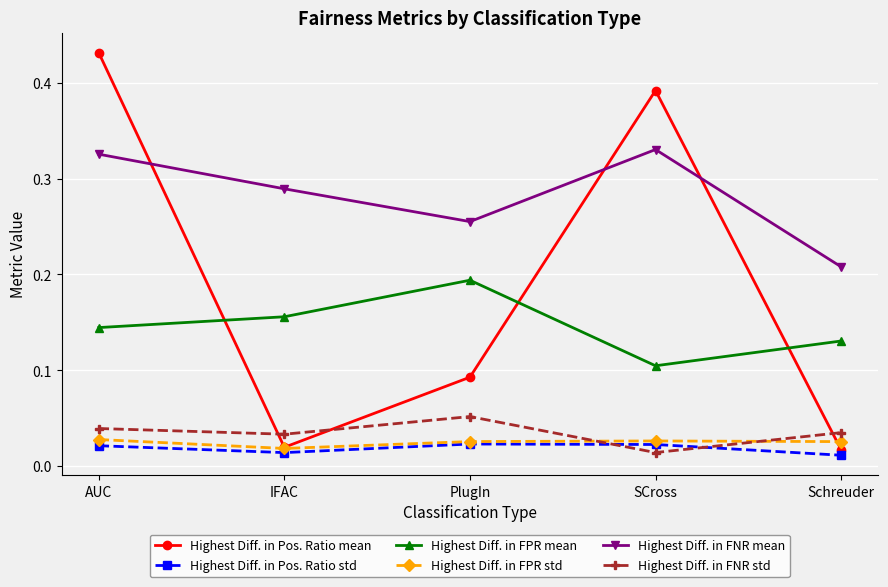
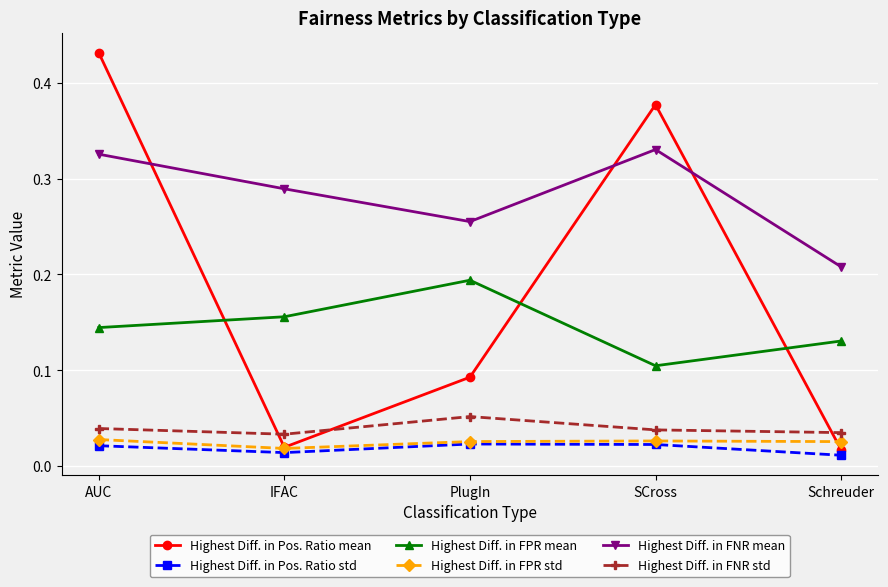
Highest Diff. in Pos. Ratio mean, SCross: 0.39 -> 0.38
Highest Diff. in FNR std, SCross: 0.01 -> 0.04
